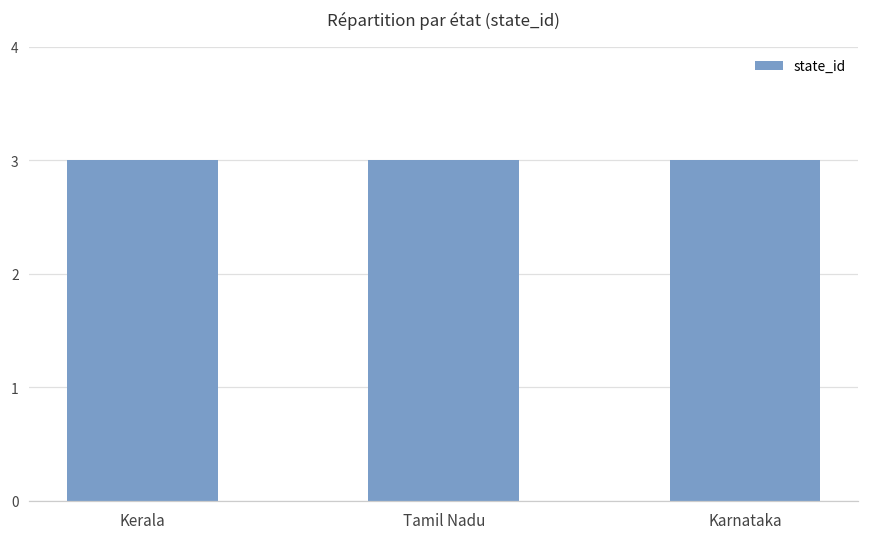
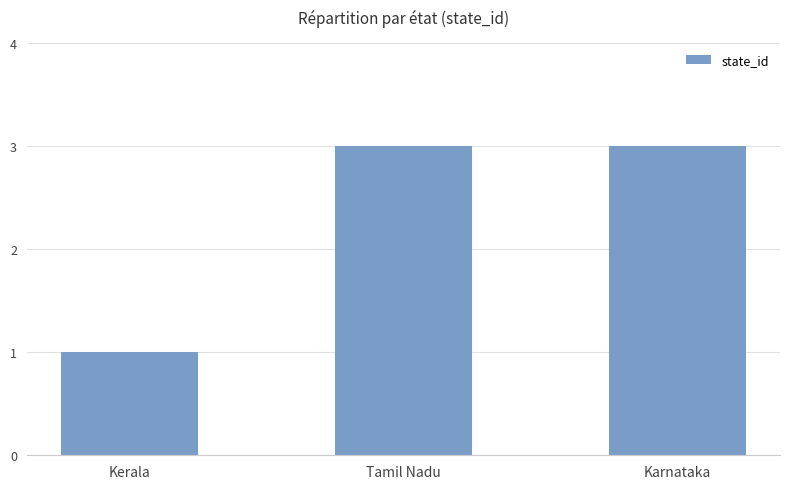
Kerala: 3 -> 1
